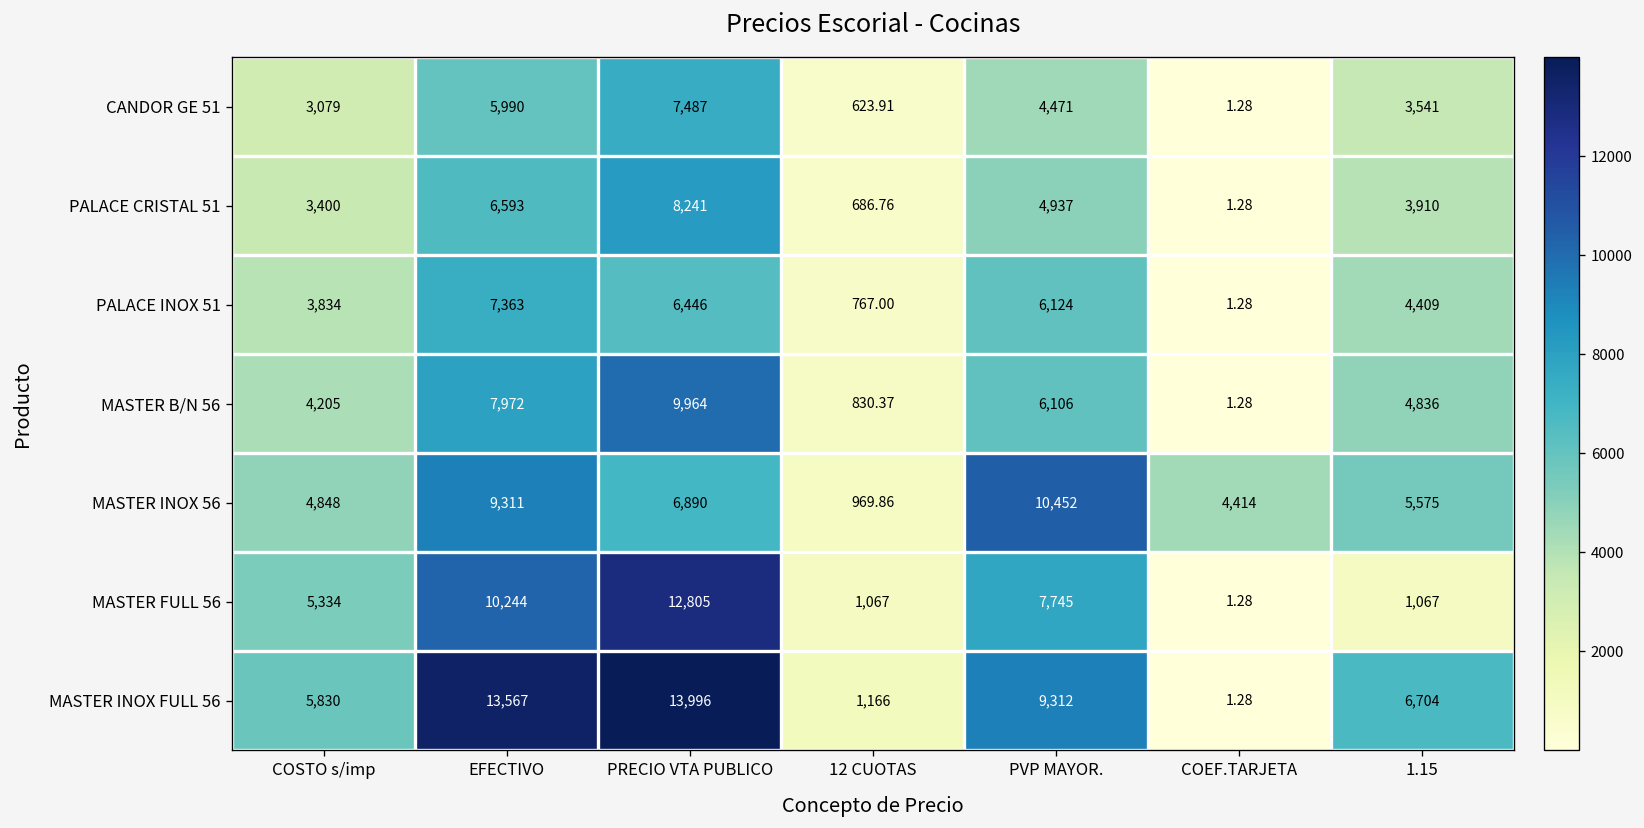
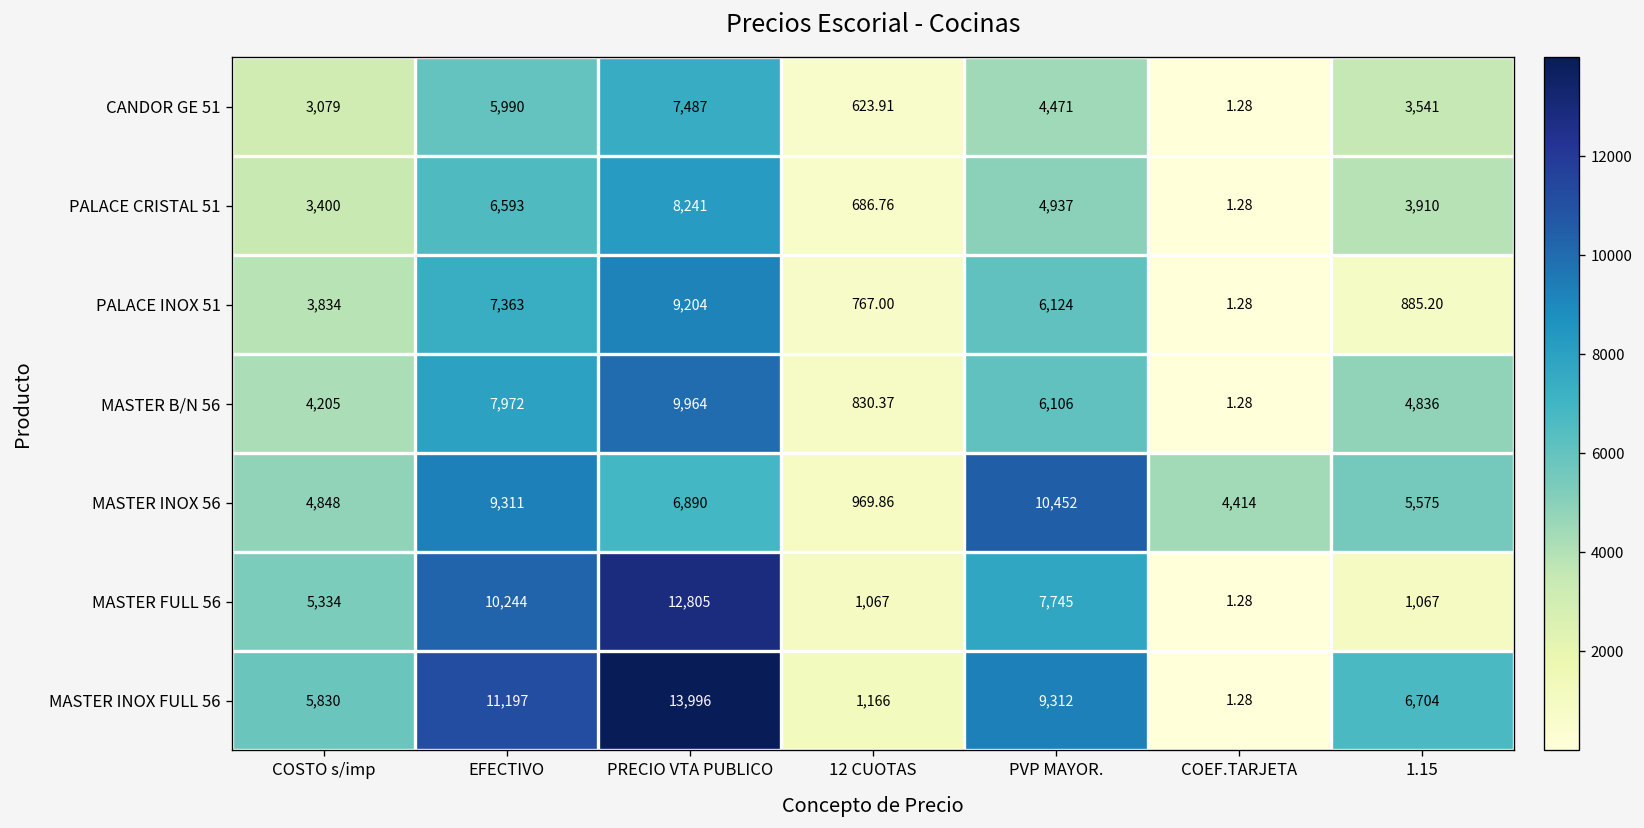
PALACE INOX 51, PRECIO VTA PUBLICO: 6,446 -> 9,204
PALACE INOX 51, 1.15: 4,409 -> 885.20
MASTER INOX FULL 56, EFECTIVO: 13,567 -> 11,197
